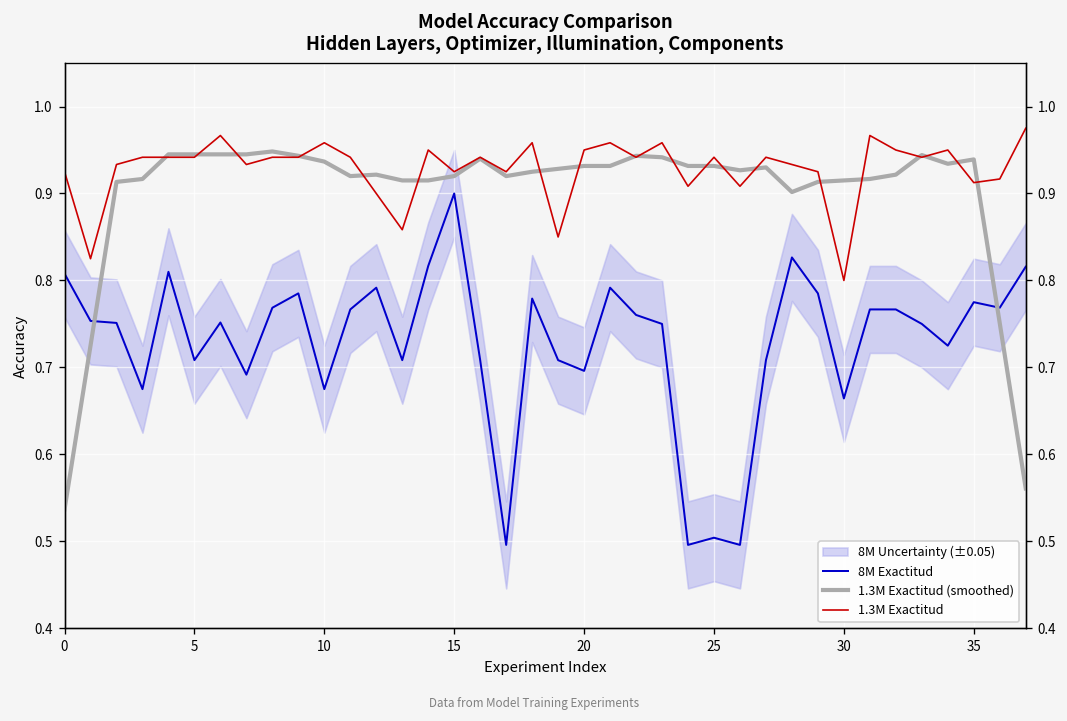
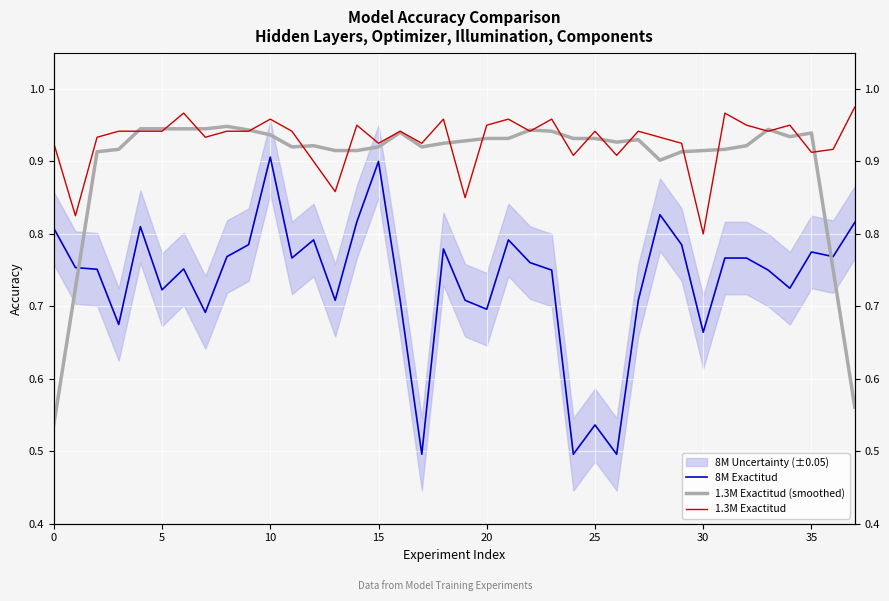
8M Exactitud, 5: 0.71 -> 0.72
8M Exactitud, 10: 0.68 -> 0.91
8M Exactitud, 25: 0.50 -> 0.54
